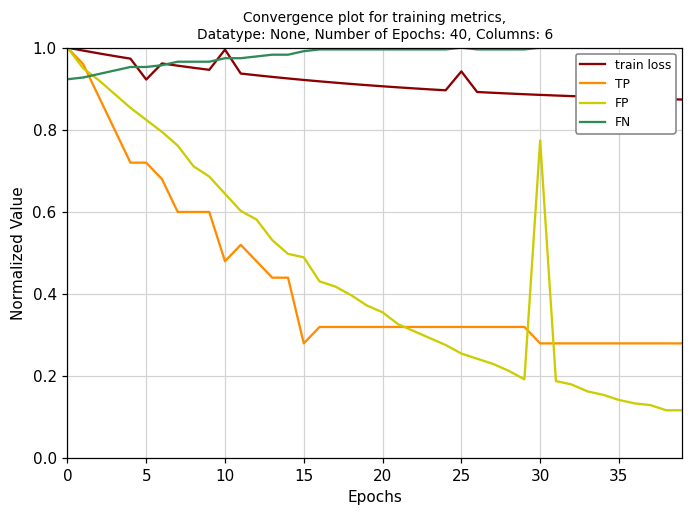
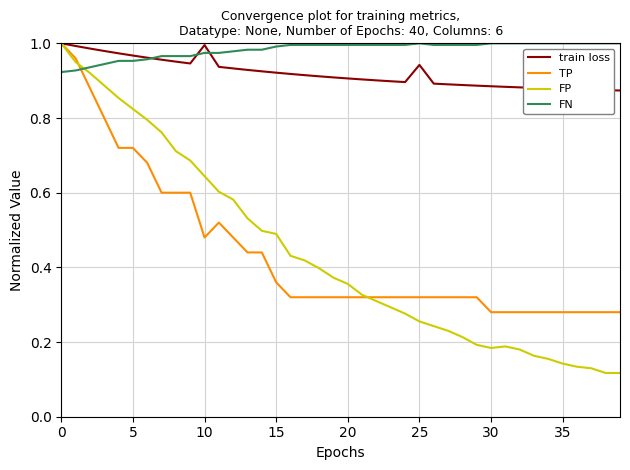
train loss, 5: 0.92 -> 0.97
TP, 15: 0.28 -> 0.36
FP, 30: 0.77 -> 0.18
